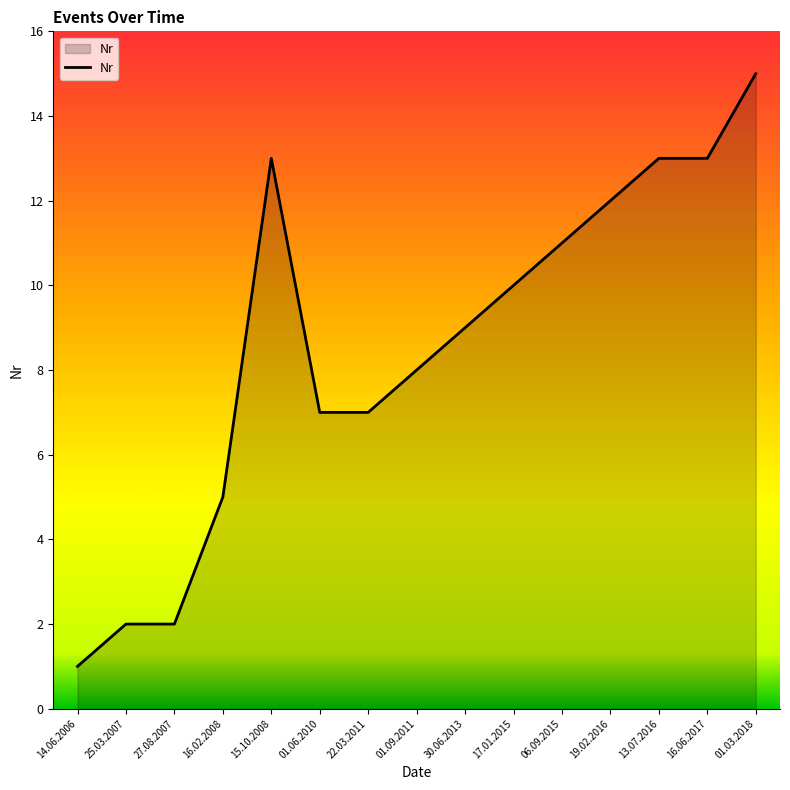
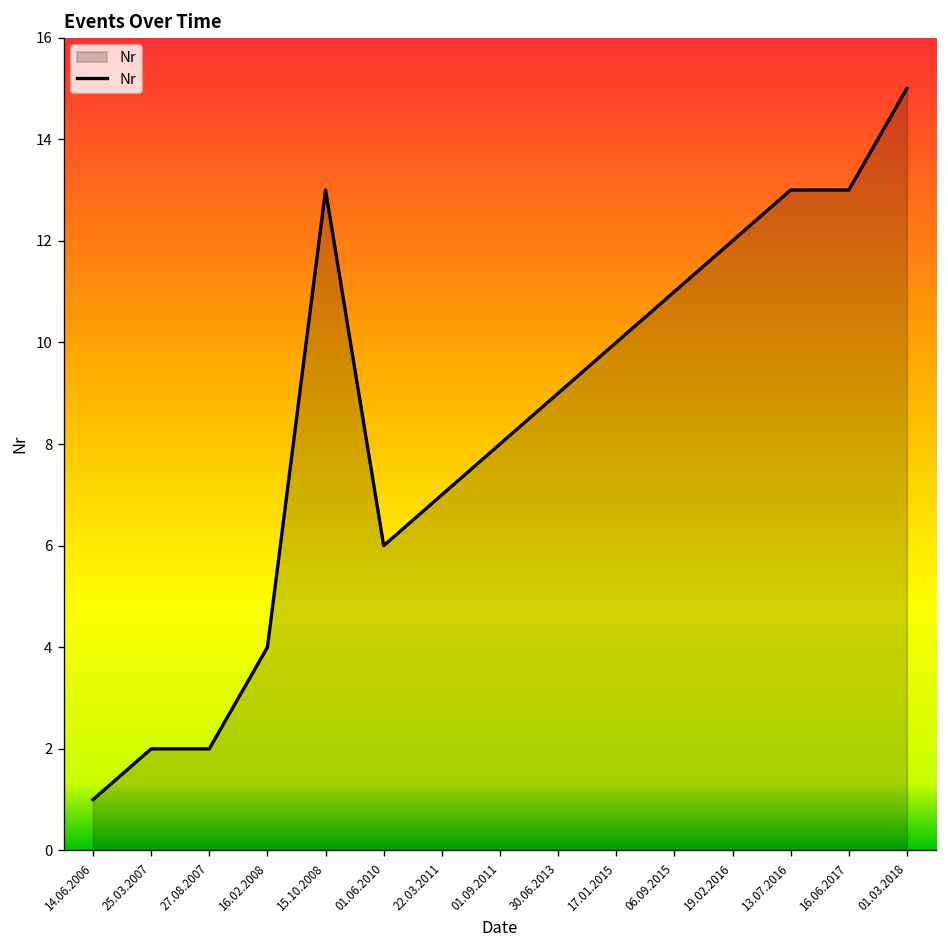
16.02.2008: 5 -> 4
01.06.2010: 7 -> 6
